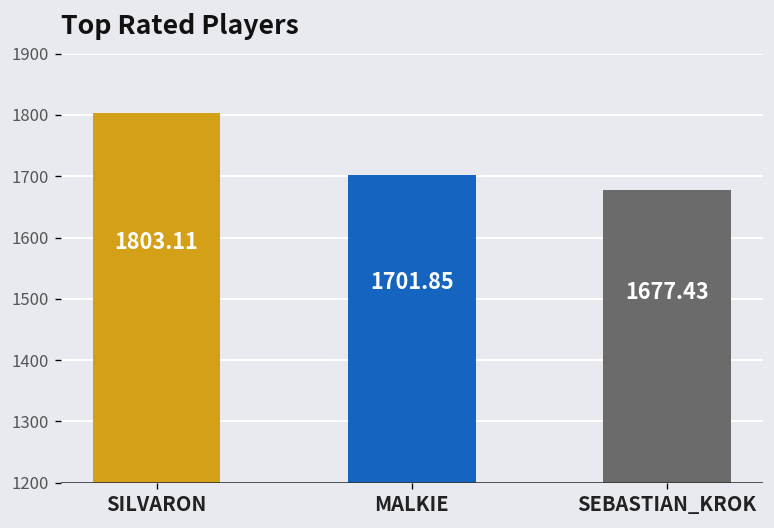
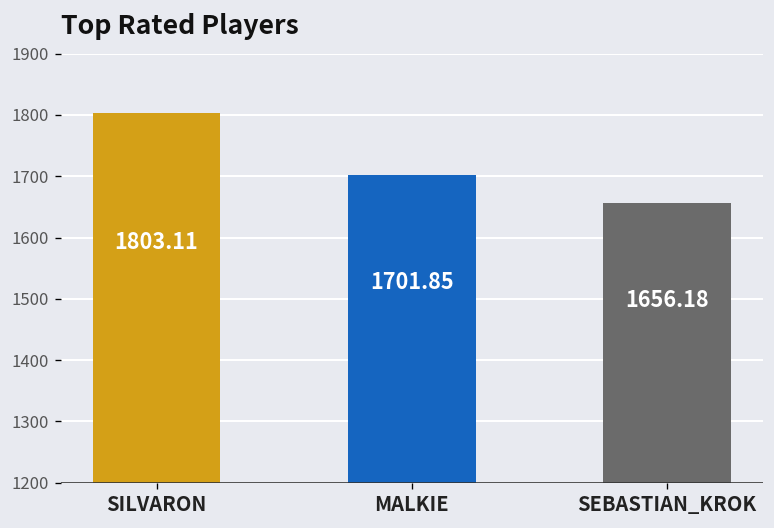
SEBASTIAN_KROK: 1677.43 -> 1656.18
